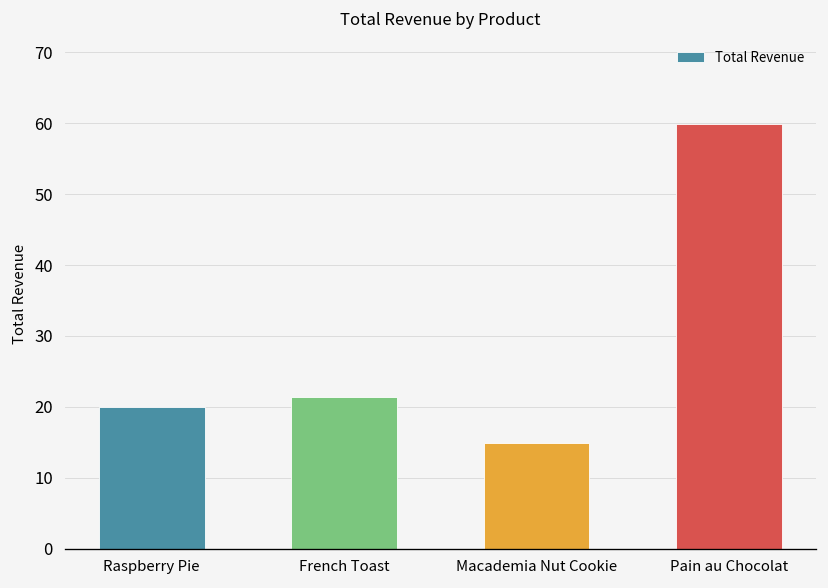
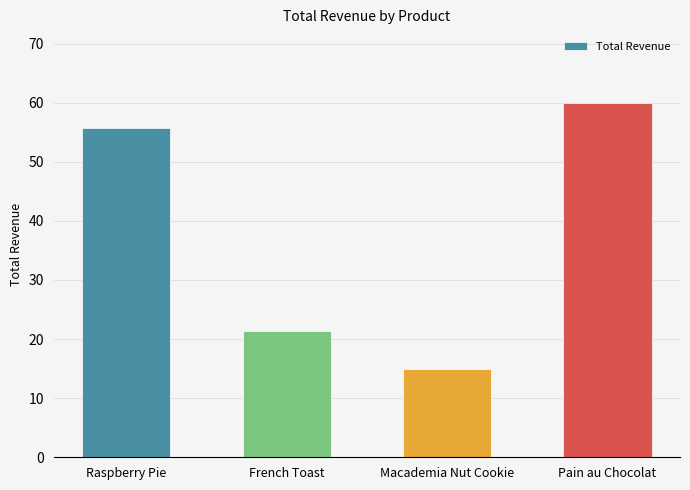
Raspberry Pie: 20 -> 56
